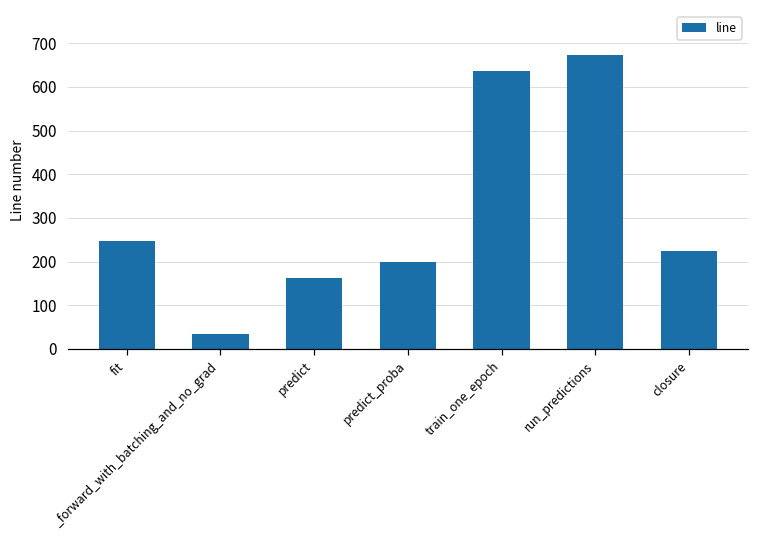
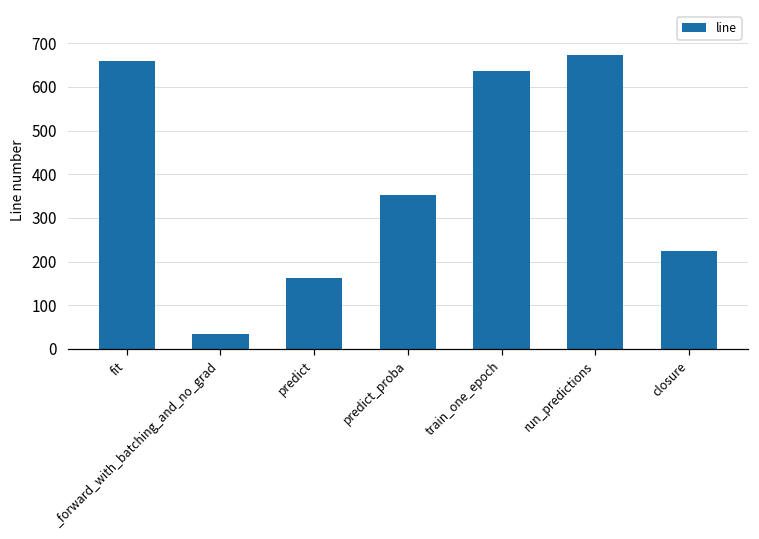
fit: 250 -> 660
predict_proba: 200 -> 350
